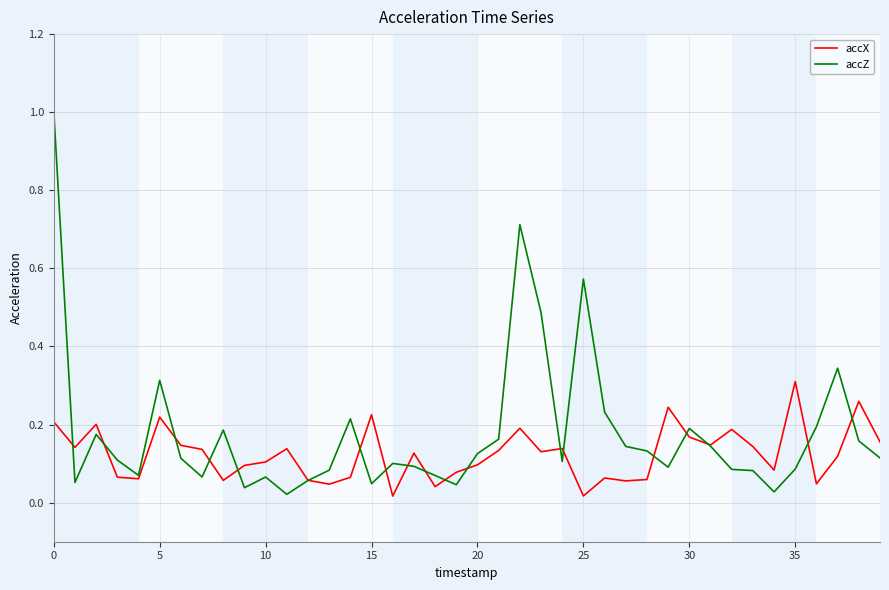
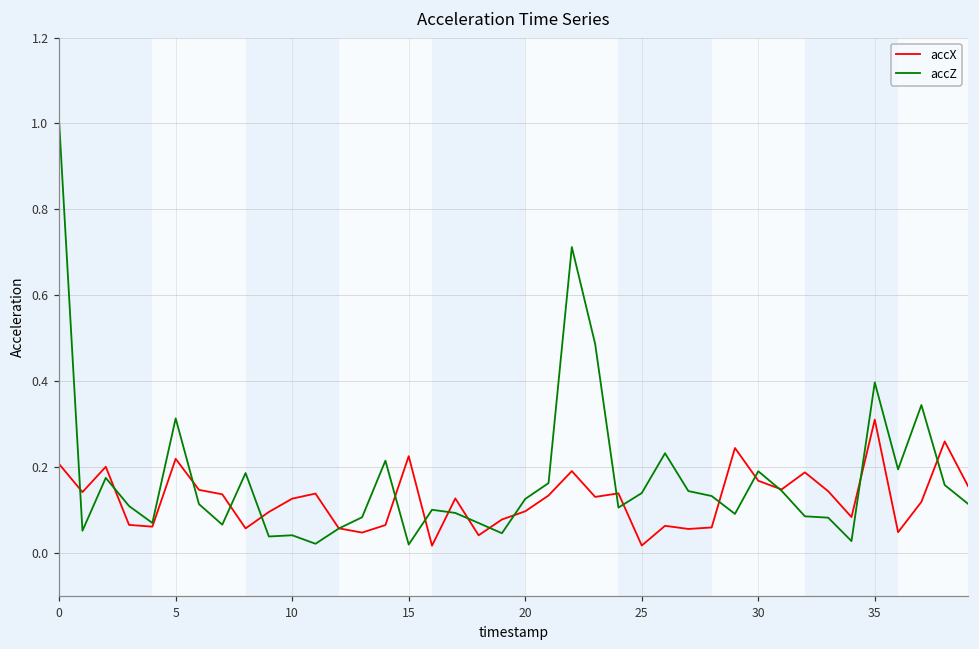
accX, 10: 0.10 -> 0.13
accZ, 10: 0.07 -> 0.04
accZ, 15: 0.05 -> 0.02
accZ, 25: 0.57 -> 0.14
accZ, 35: 0.09 -> 0.40
